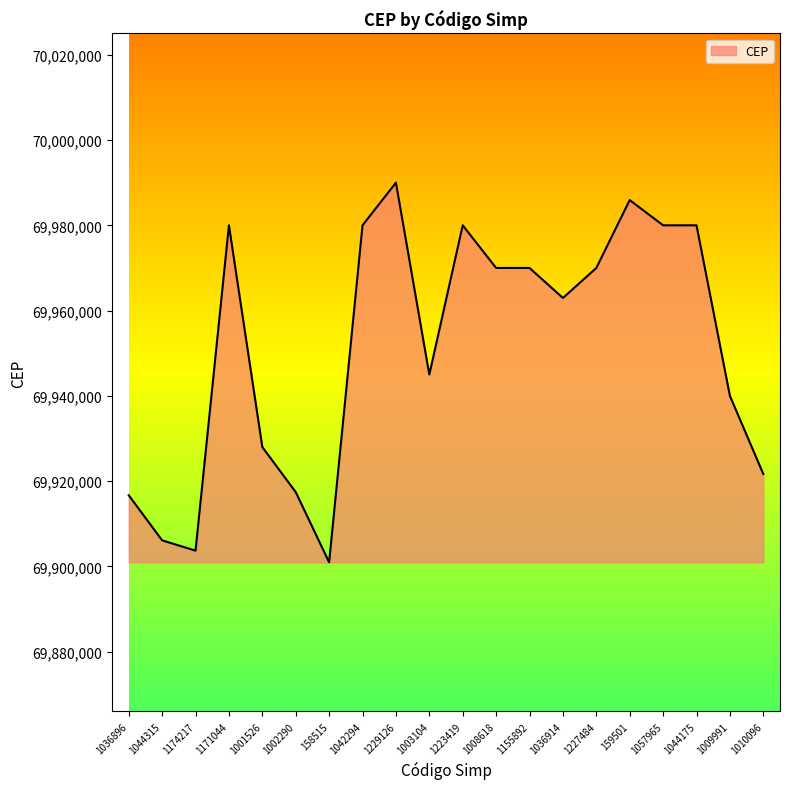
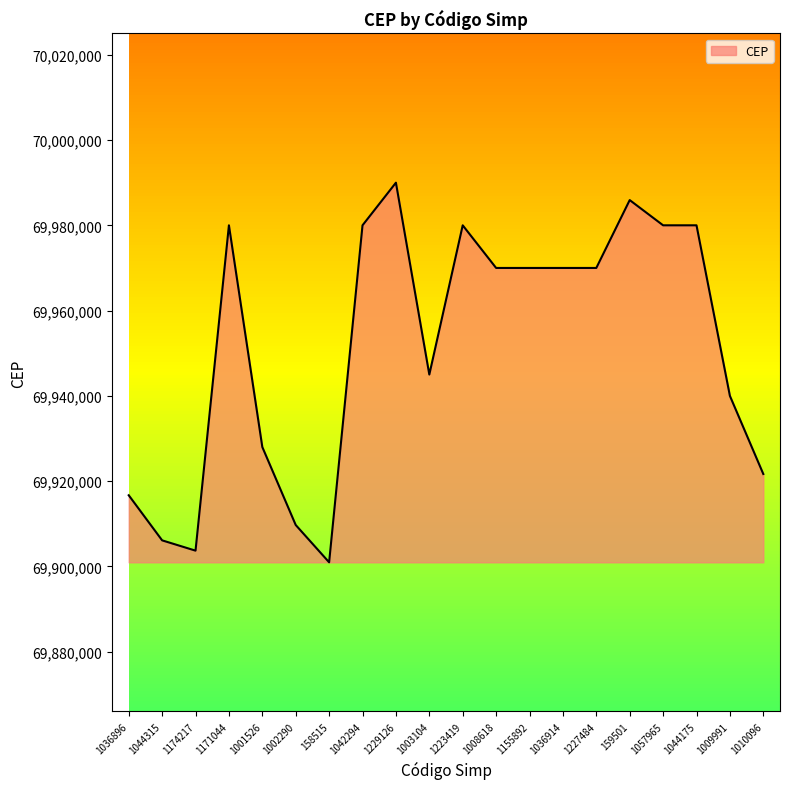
1002290: 69,917,000 -> 69,910,000
1036914: 69,963,000 -> 69,970,000
